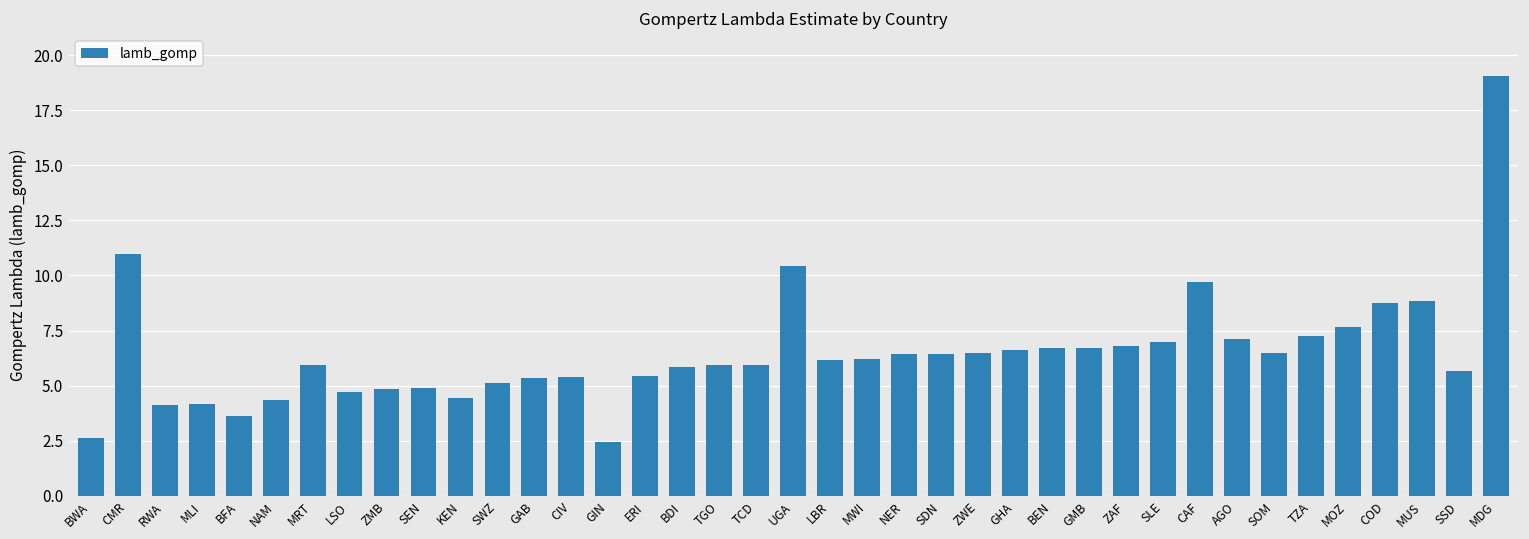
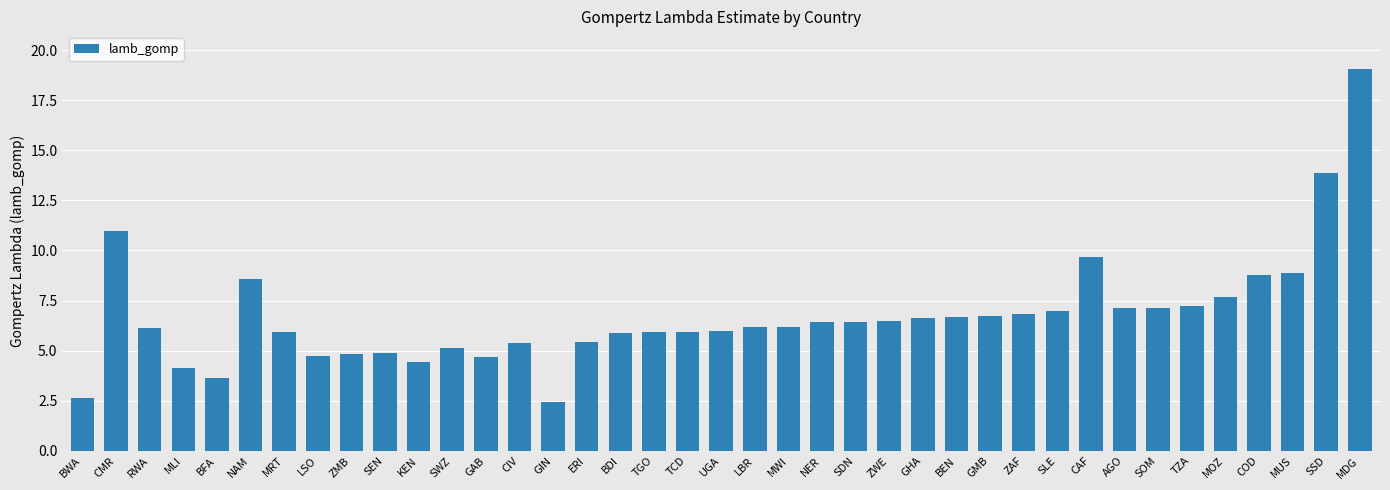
RWA: 4.1 -> 6.1
NAM: 4.4 -> 8.6
GAB: 5.4 -> 4.7
UGA: 10.4 -> 6.0
SOM: 6.5 -> 7.1
SSD: 5.7 -> 13.9
